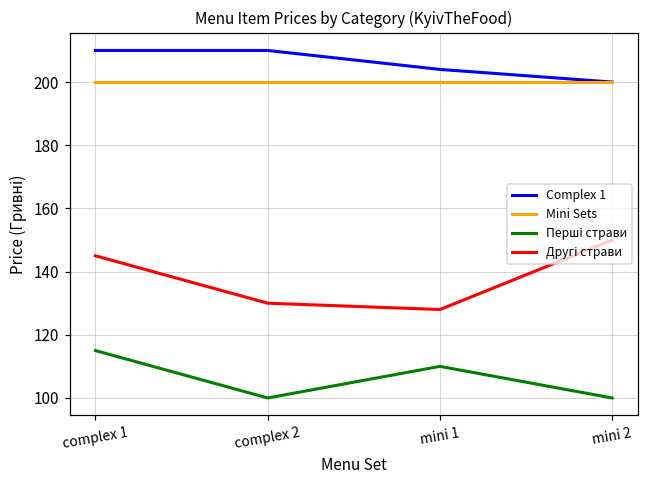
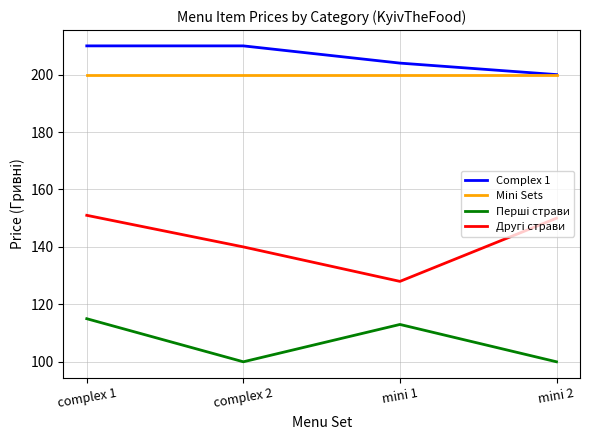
Другі страви, complex 1: 145 -> 151
Другі страви, complex 2: 130 -> 140
Перші страви, mini 1: 110 -> 113
